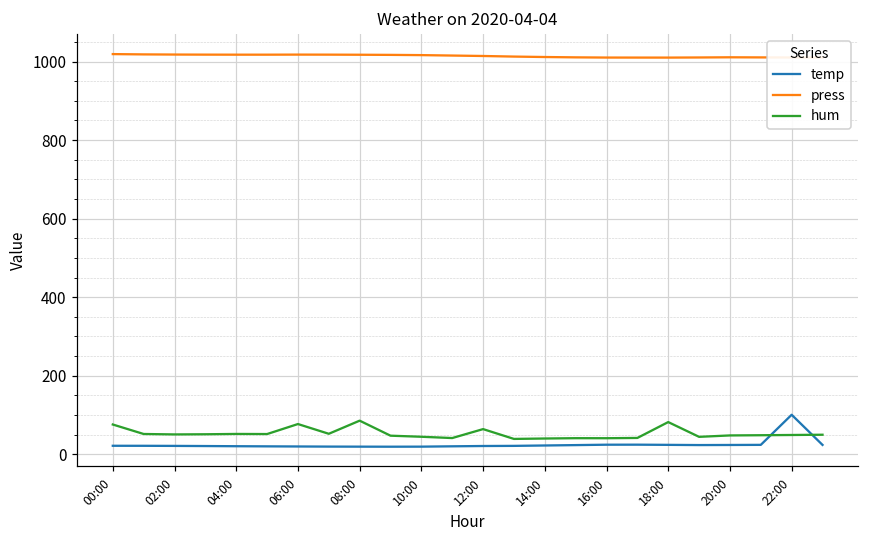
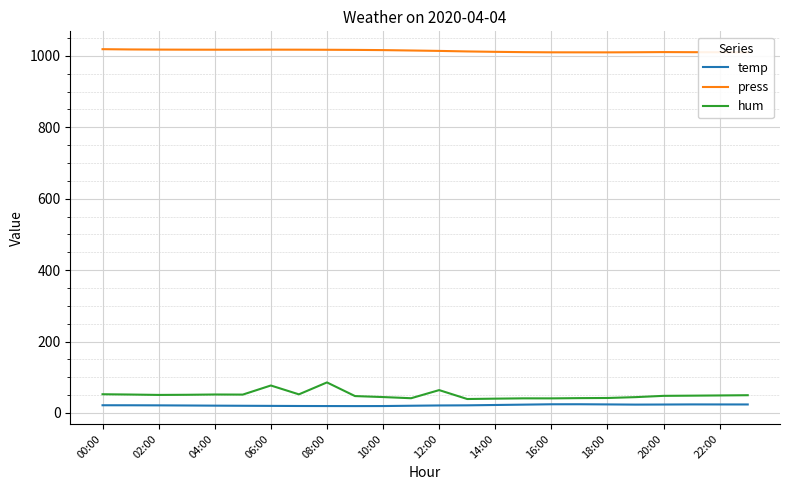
hum, 00:00: 80 -> 50
hum, 18:00: 80 -> 40
temp, 22:00: 100 -> 20
